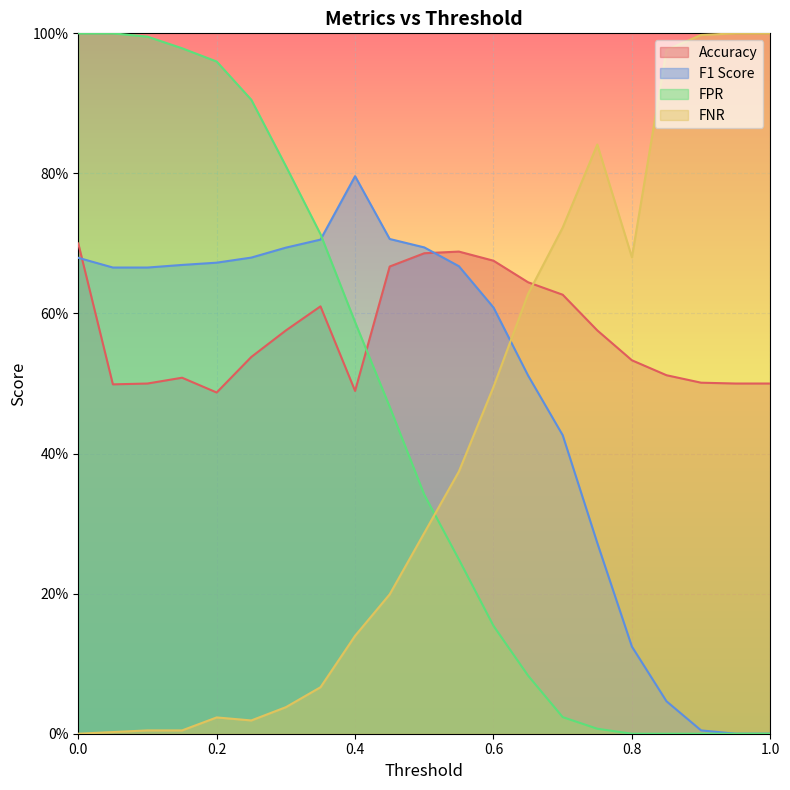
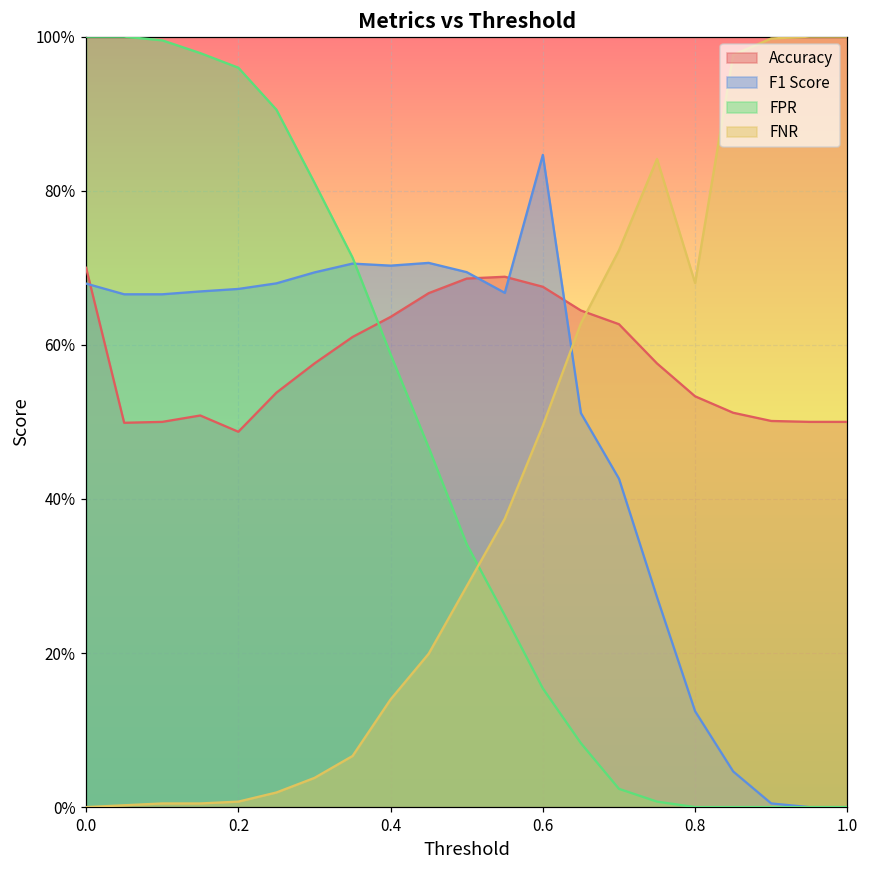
FNR, 0.2: 2% -> 1%
Accuracy, 0.4: 49% -> 64%
F1 Score, 0.4: 80% -> 70%
F1 Score, 0.6: 61% -> 85%
